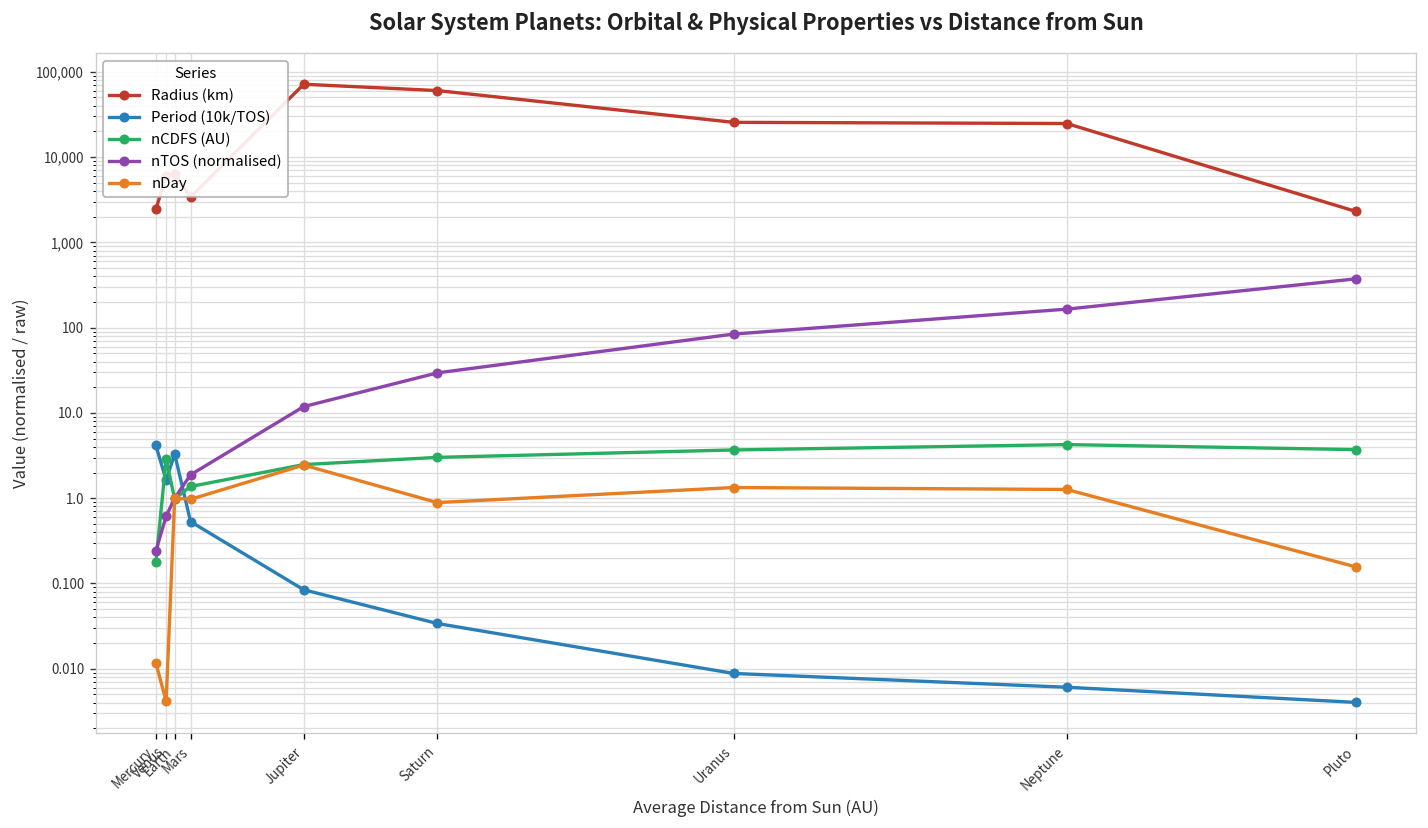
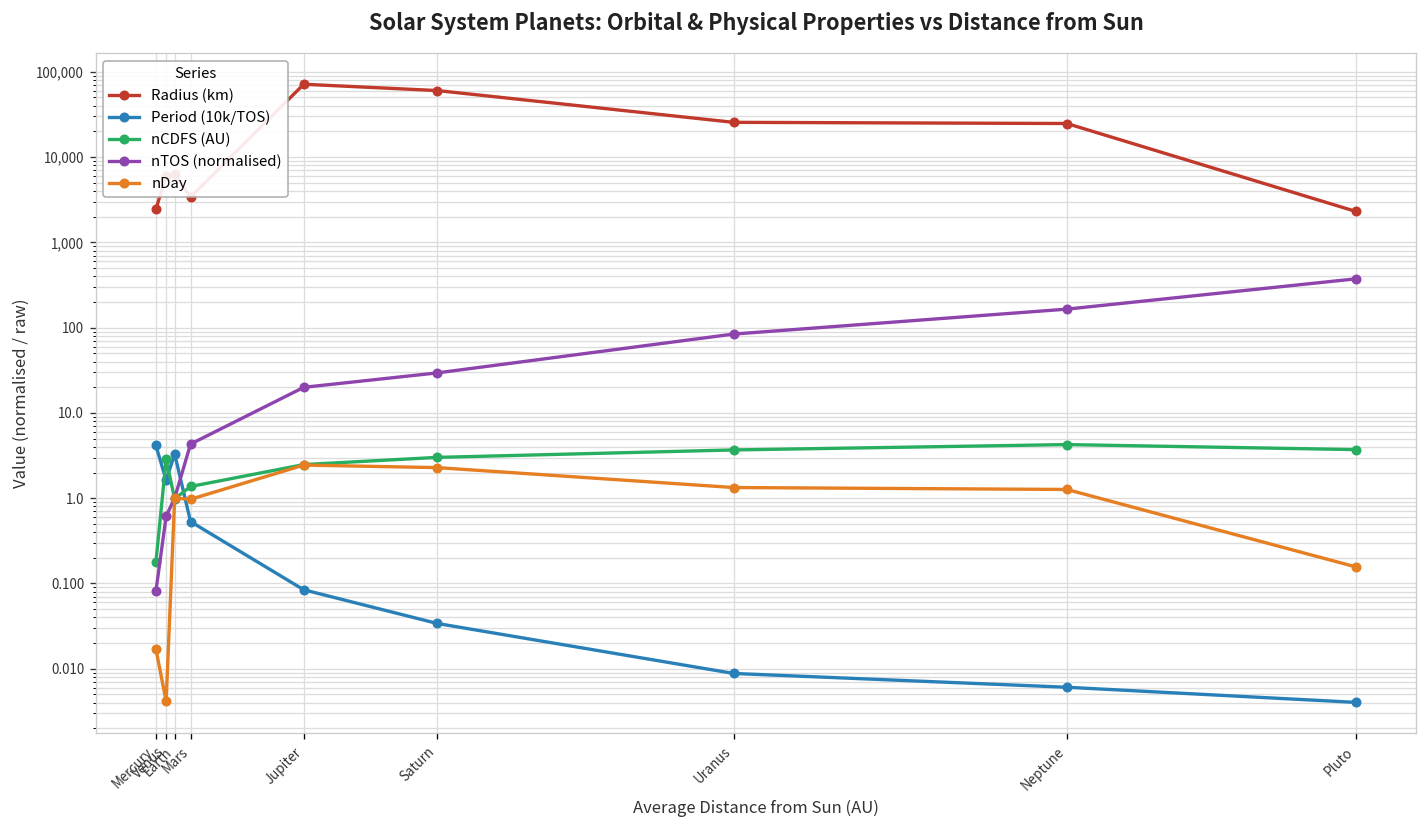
nTOS (normalised), Mercury: 0.24 -> 0.08
nDay, Mercury: 0.012 -> 0.017
nTOS (normalised), Mars: 1.9 -> 4
nTOS (normalised), Jupiter: 12 -> 20
nDay, Saturn: 0.9 -> 2.3
